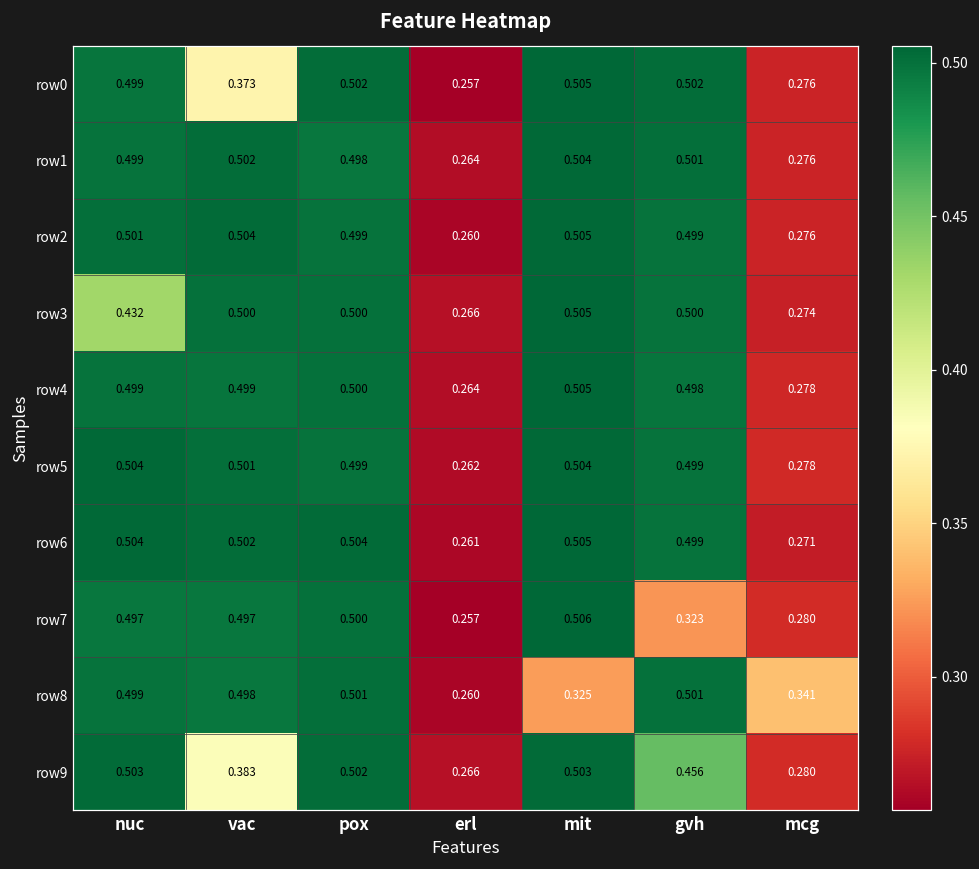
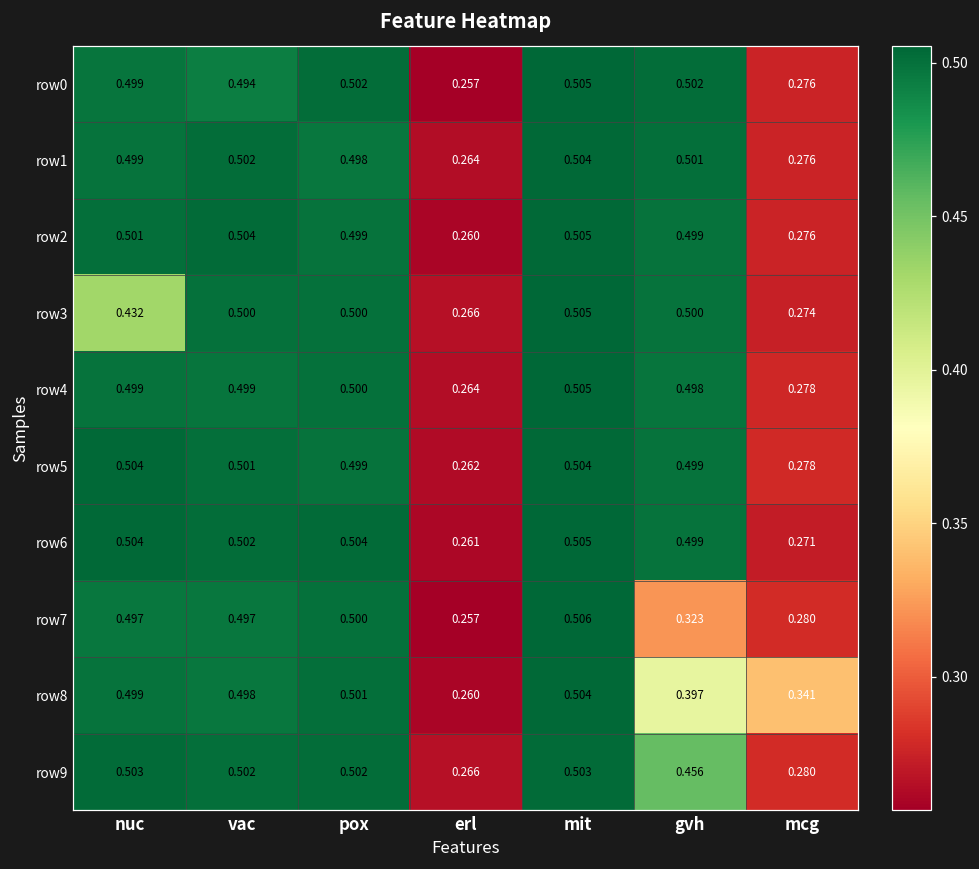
row0, vac: 0.373 -> 0.494
row8, mit: 0.325 -> 0.504
row8, gvh: 0.501 -> 0.397
row9, vac: 0.383 -> 0.502
